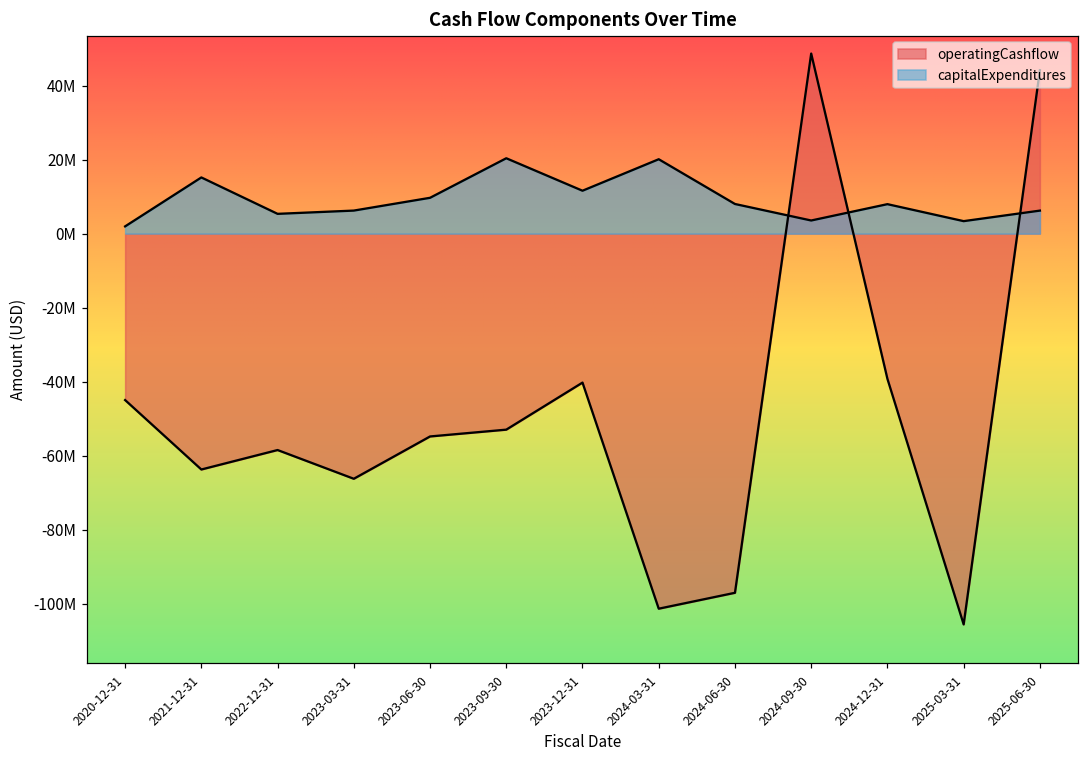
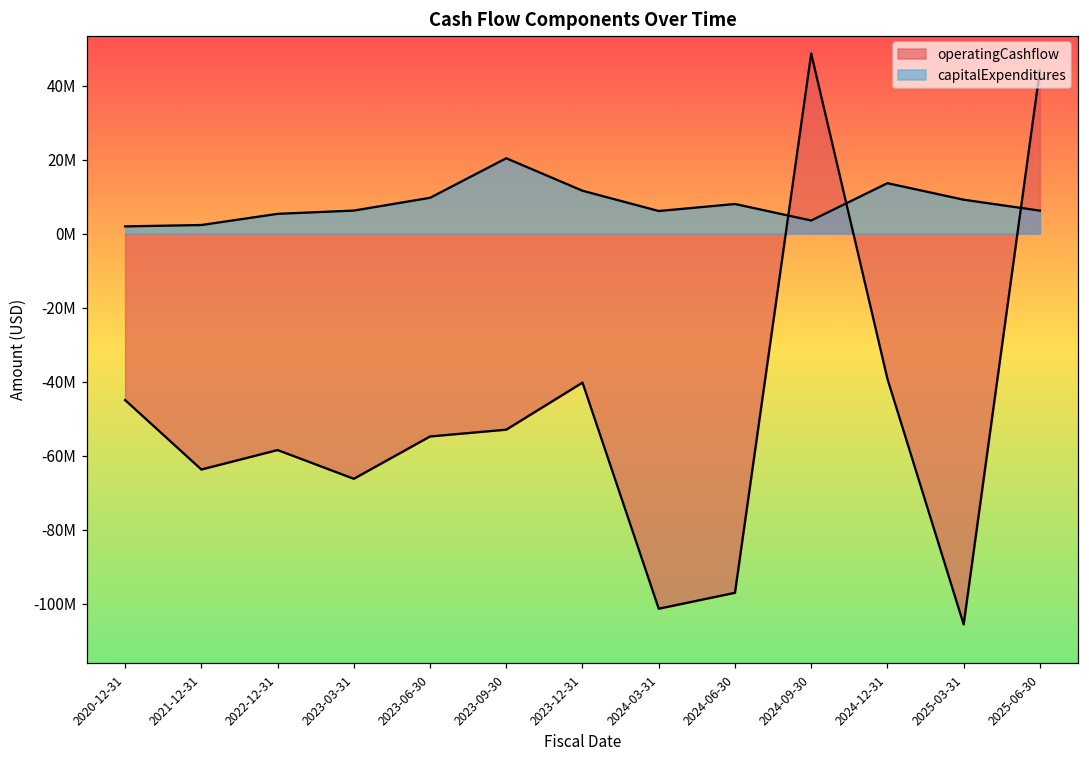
capitalExpenditures, 2021-12-31: 15000000 -> 2000000
capitalExpenditures, 2024-03-31: 20000000 -> 6000000
capitalExpenditures, 2024-12-31: 8000000 -> 14000000
capitalExpenditures, 2025-03-31: 3000000 -> 9000000
